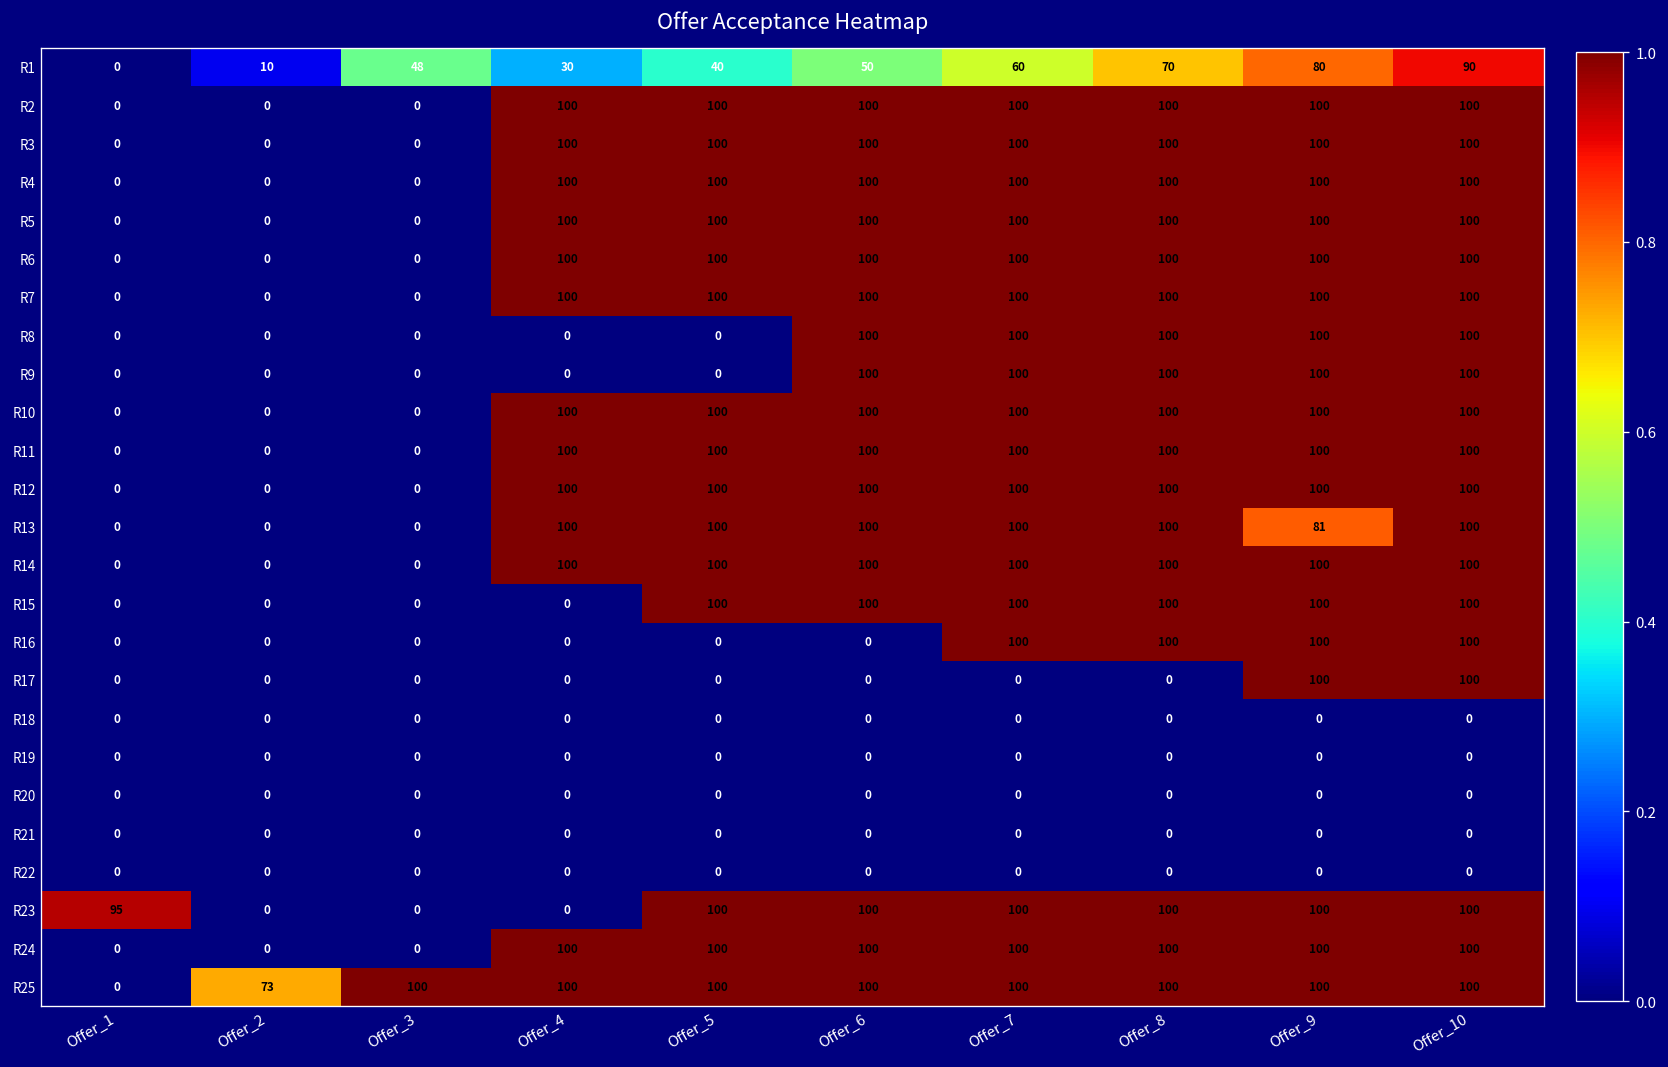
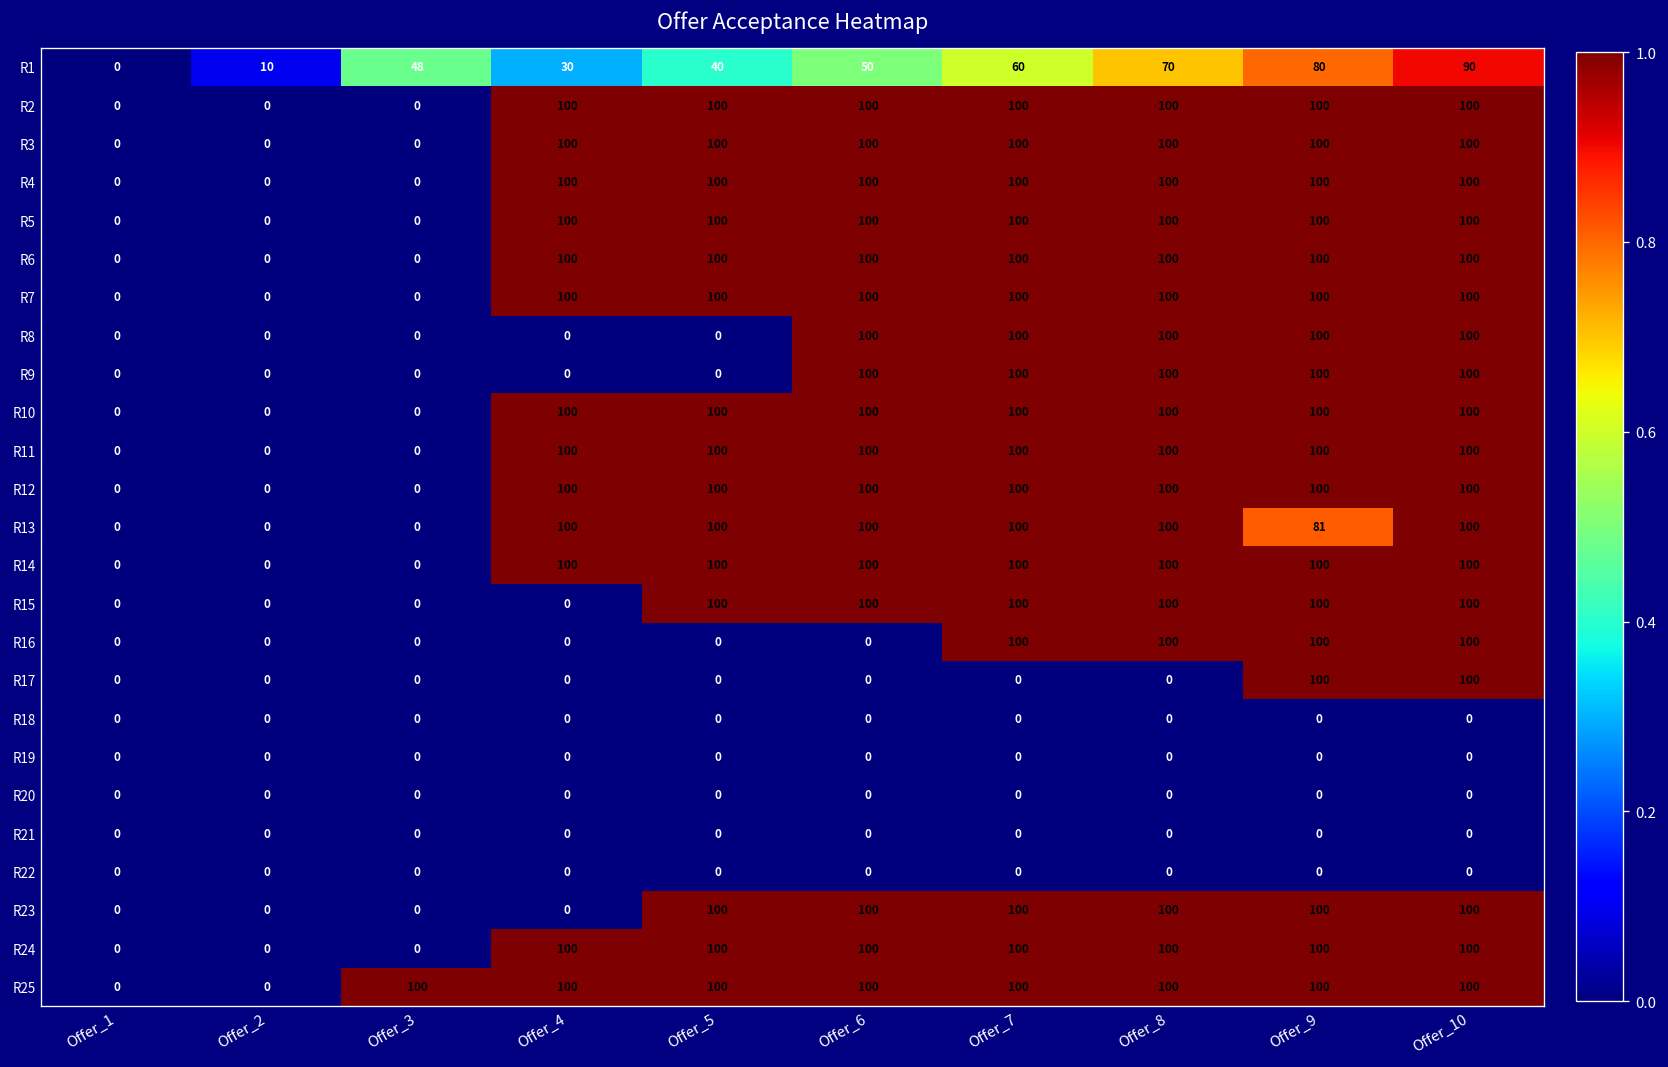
R23, Offer_1: 95 -> 0
R25, Offer_2: 73 -> 0
